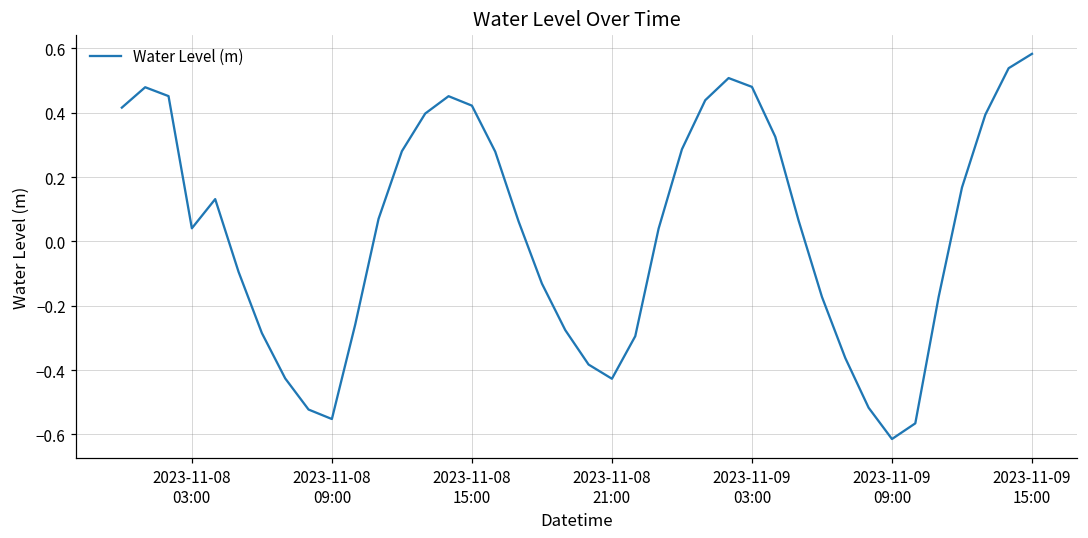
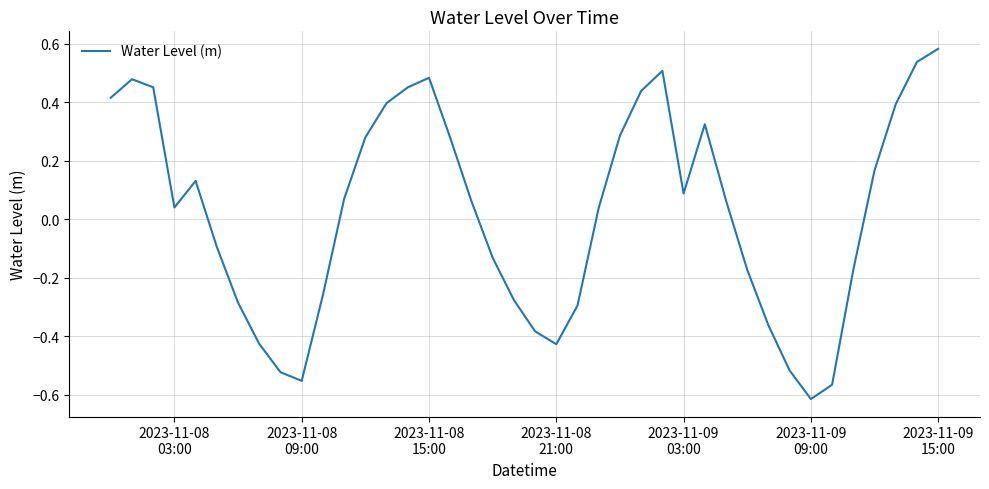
2023-11-08 15:00: 0.42 -> 0.48
2023-11-09 03:00: 0.48 -> 0.09
